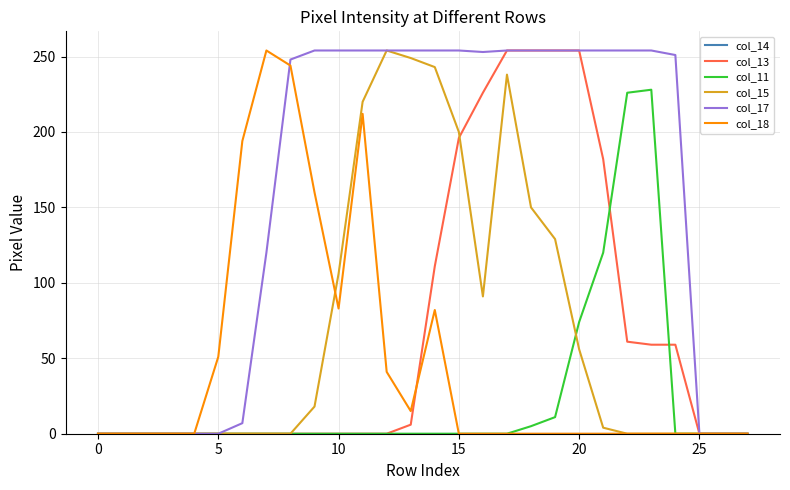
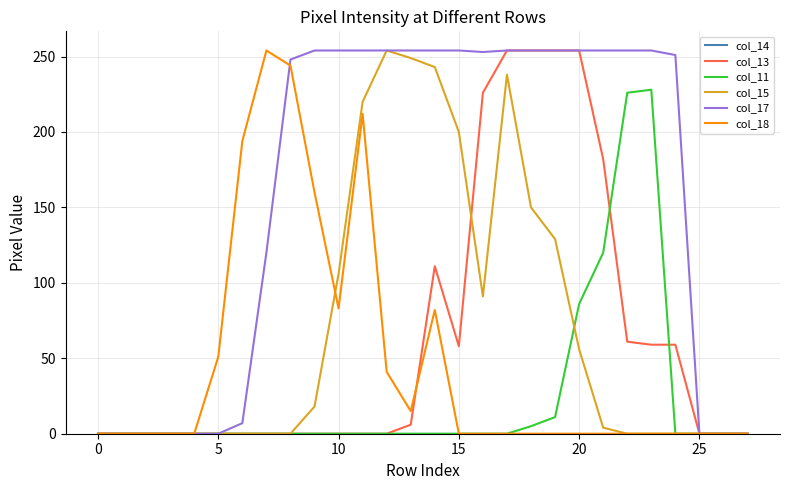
col_13, 15: 196 -> 58
col_11, 20: 74 -> 86
